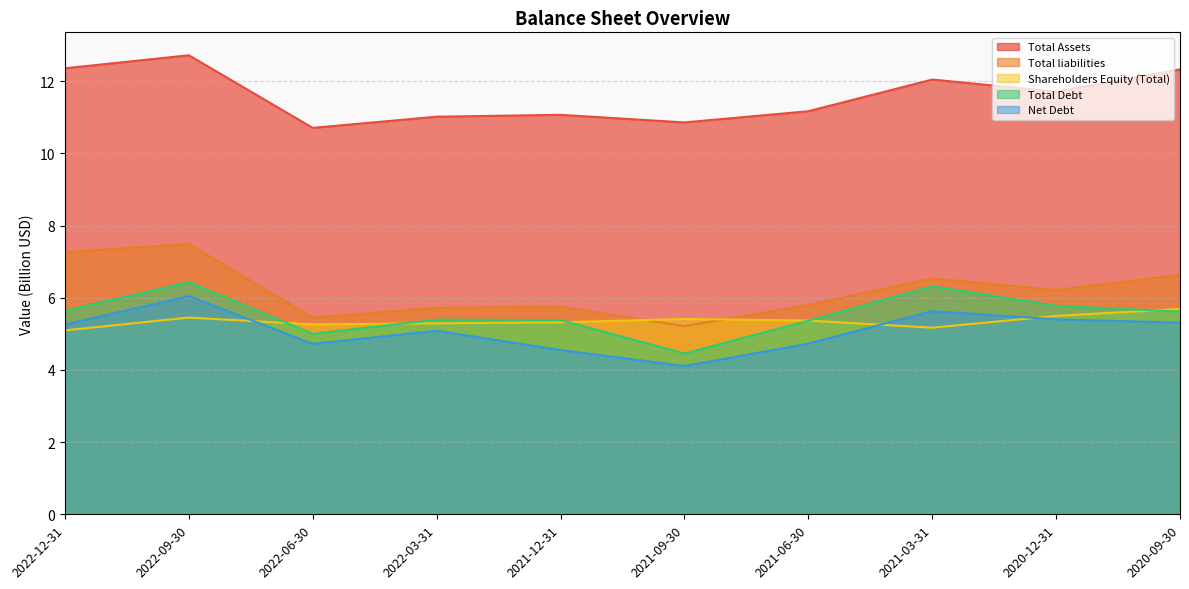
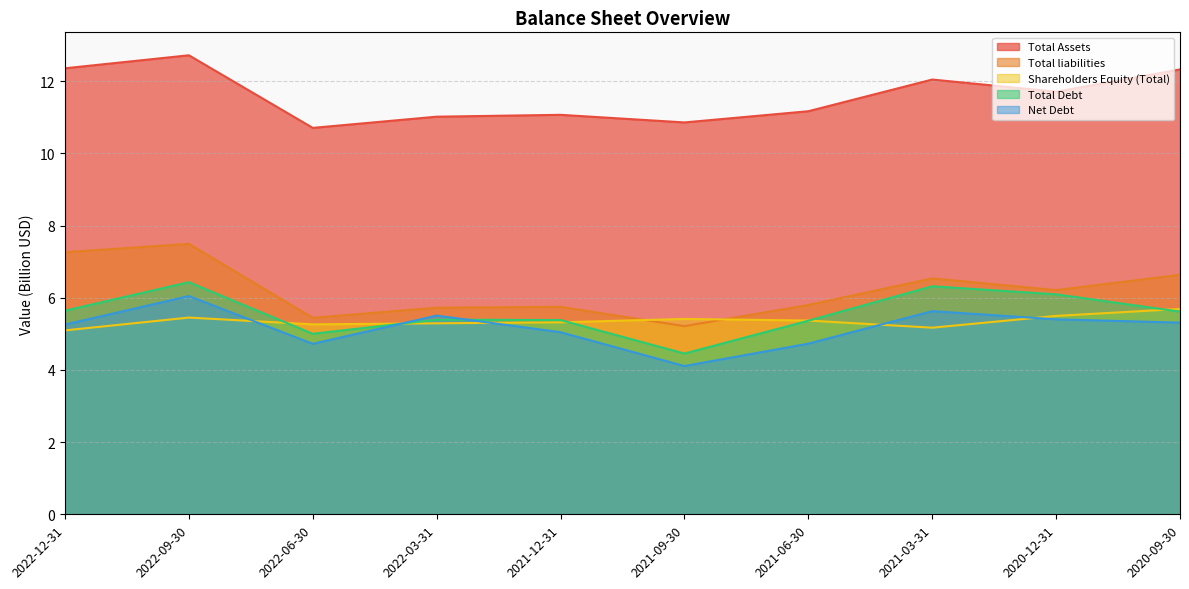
Net Debt, 2022-03-31: 5.1 -> 5.5
Net Debt, 2021-12-31: 4.5 -> 5.0
Total Debt, 2020-12-31: 5.8 -> 6.1
